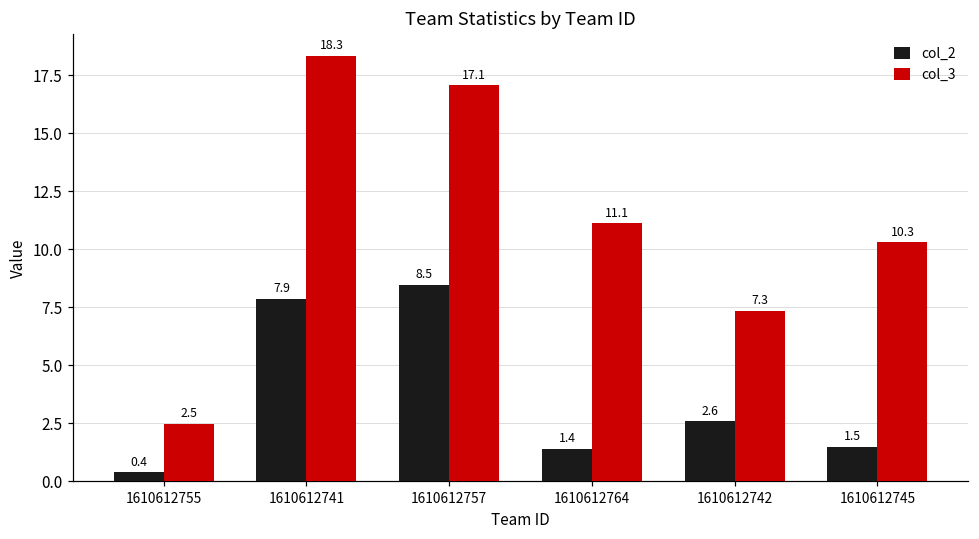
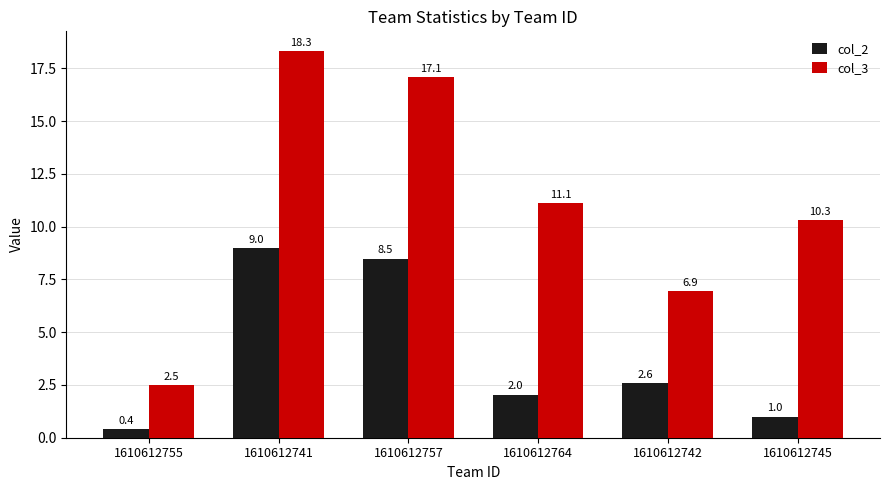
col_2, 1610612741: 7.9 -> 9.0
col_2, 1610612764: 1.4 -> 2.0
col_3, 1610612742: 7.3 -> 6.9
col_2, 1610612745: 1.5 -> 1.0
